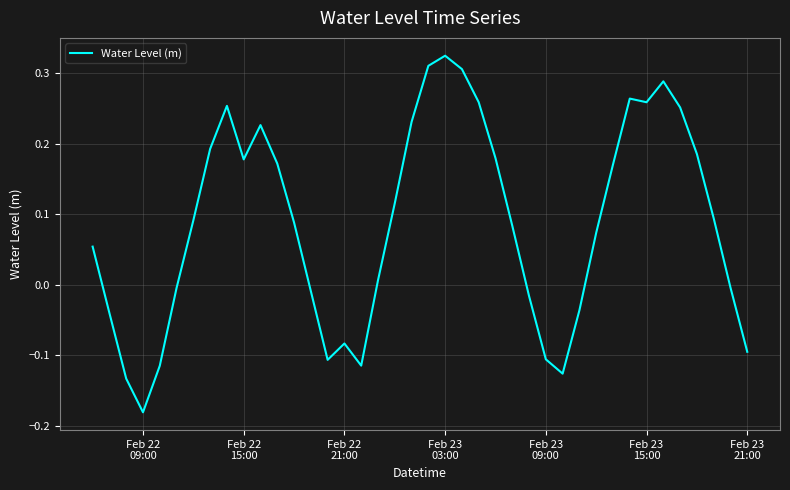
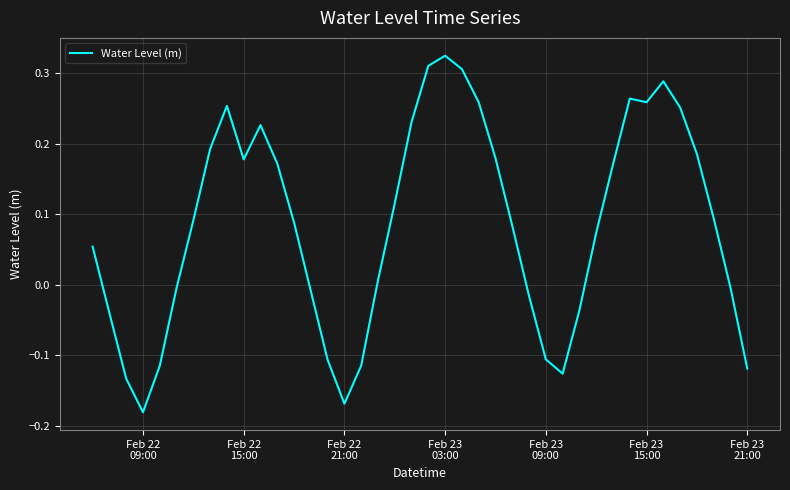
Feb 22 21:00: -0.08 -> -0.17
Feb 23 21:00: -0.10 -> -0.12
